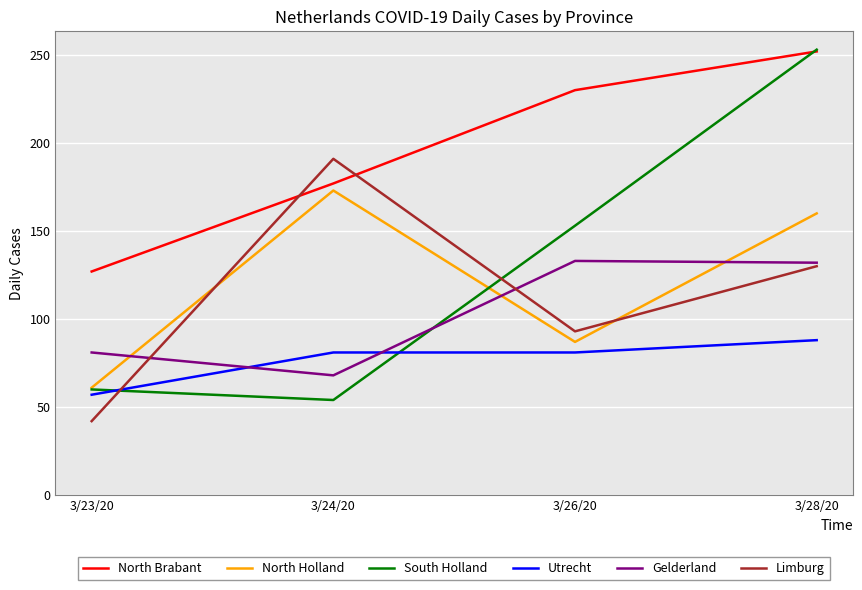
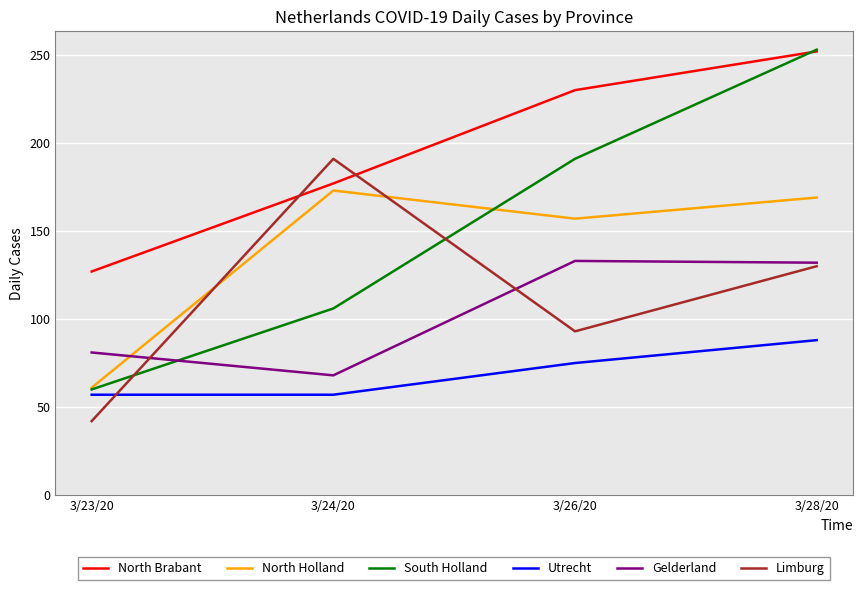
South Holland, 3/24/20: 54 -> 106
Utrecht, 3/24/20: 81 -> 57
North Holland, 3/26/20: 87 -> 157
South Holland, 3/26/20: 153 -> 191
Utrecht, 3/26/20: 81 -> 75
North Holland, 3/28/20: 160 -> 169
